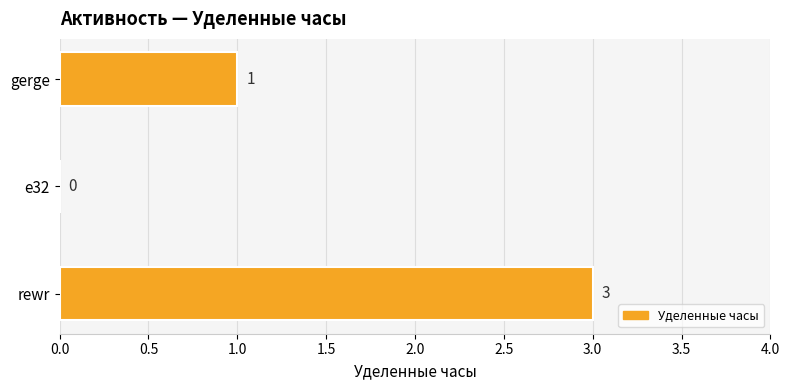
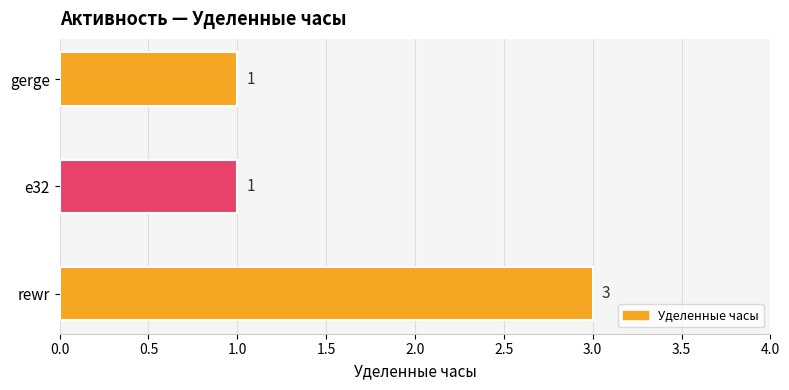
e32: 0 -> 1
